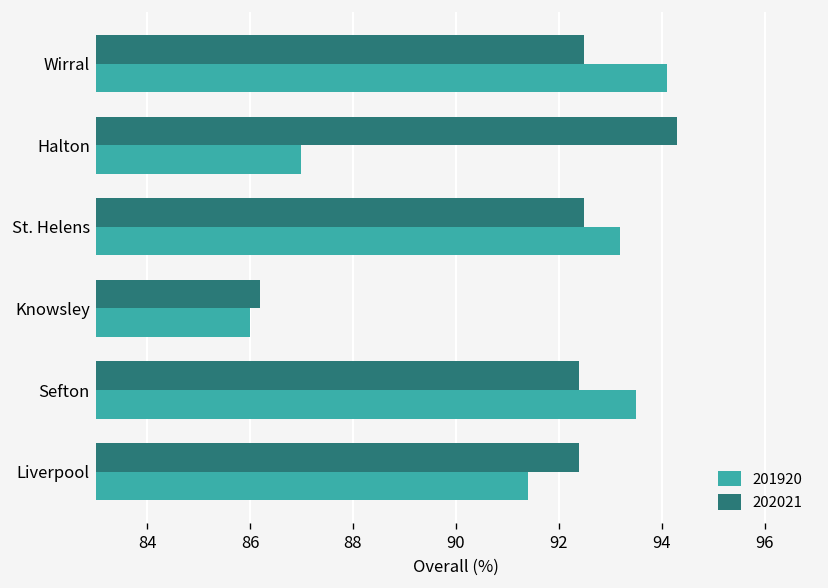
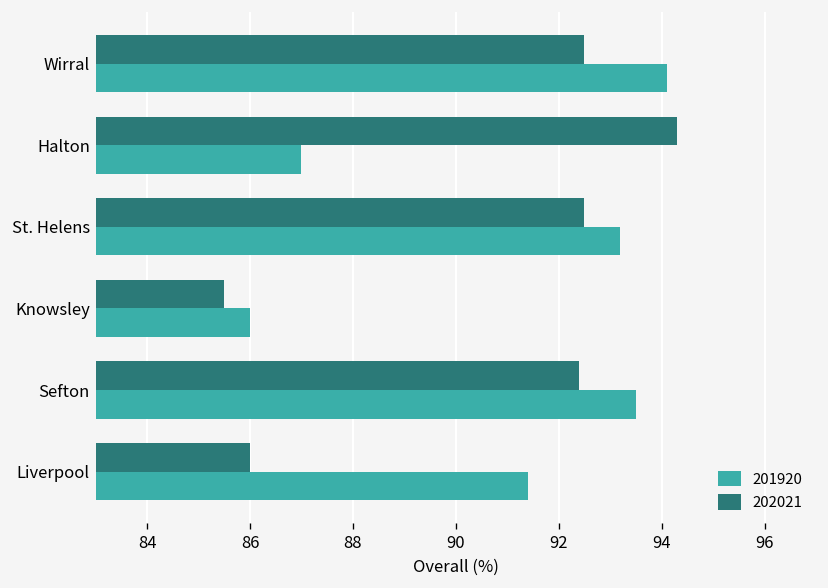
202021, Knowsley: 86.2 -> 85.5
202021, Liverpool: 92.4 -> 86.0
